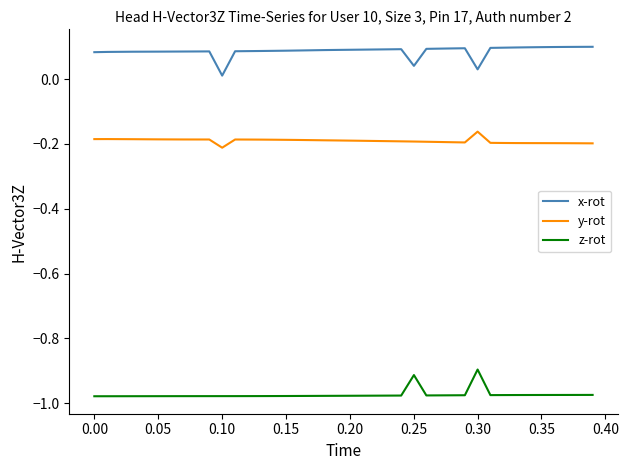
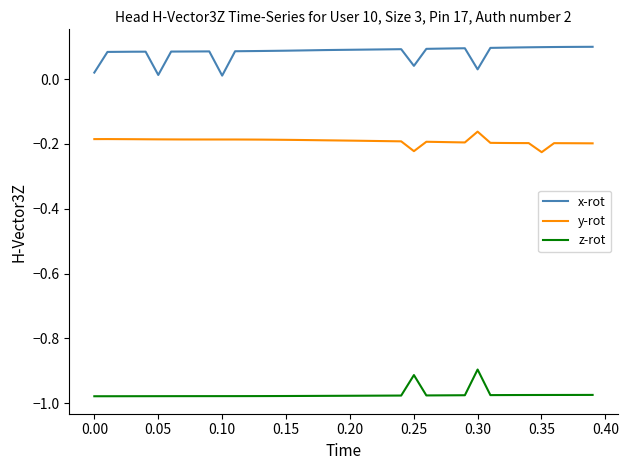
x-rot, 0.00: 0.08 -> 0.02
x-rot, 0.05: 0.08 -> 0.01
y-rot, 0.10: -0.21 -> -0.19
y-rot, 0.25: -0.19 -> -0.22
y-rot, 0.35: -0.20 -> -0.23
